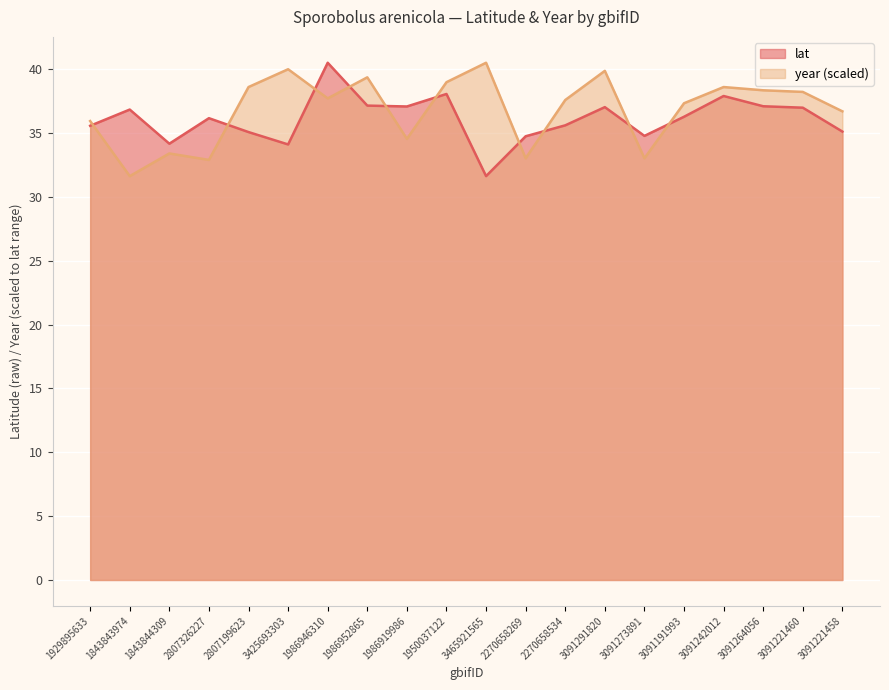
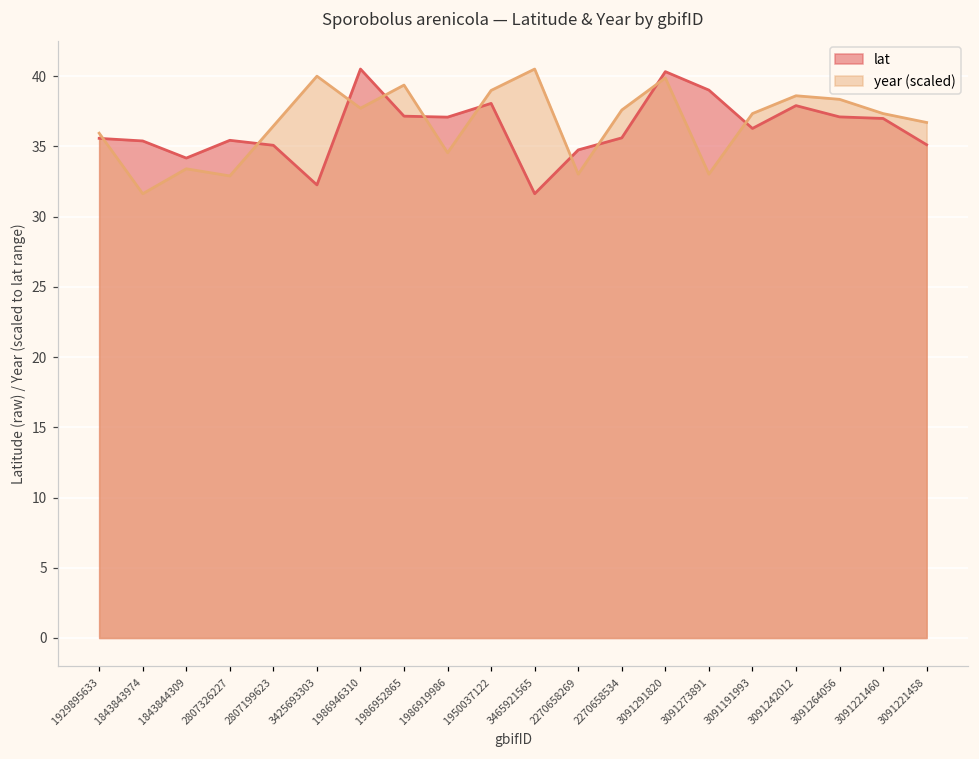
lat, 1843843974: 36.8 -> 35.4
lat, 2807326227: 36.2 -> 35.4
year (scaled), 2807199623: 38.6 -> 36.5
lat, 3425693303: 34.1 -> 32.3
lat, 3091291820: 37.0 -> 40.3
lat, 3091273891: 34.8 -> 39.0
year (scaled), 3091221460: 38.2 -> 37.3
